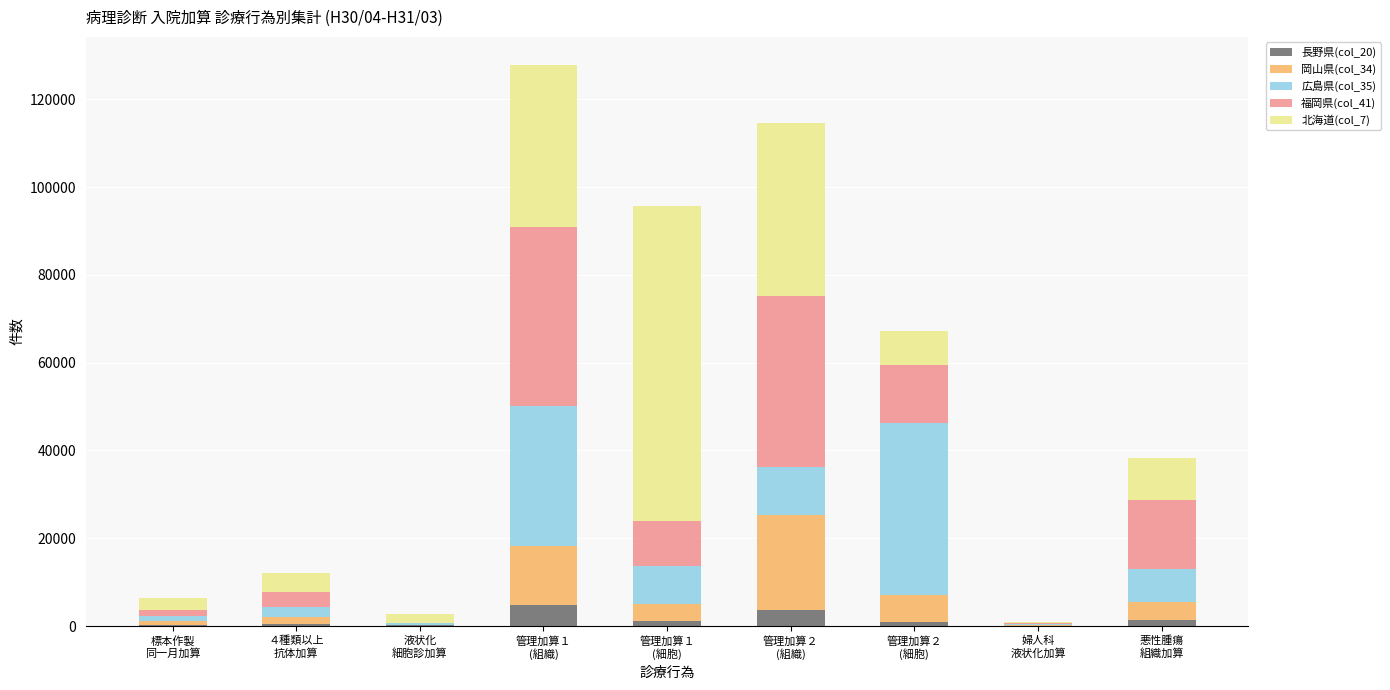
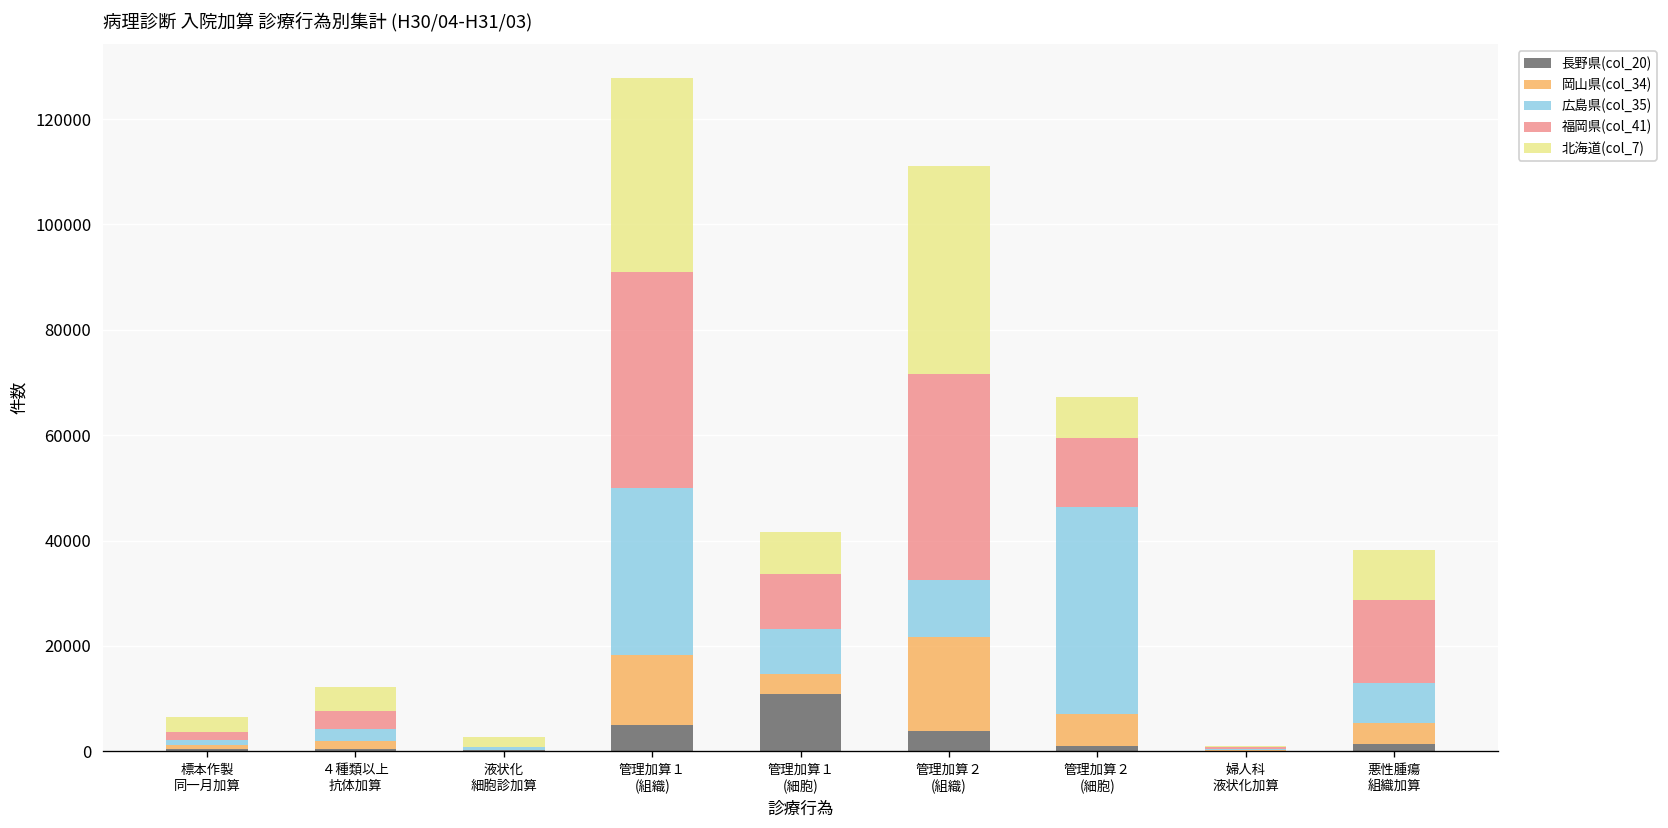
長野県(col_20), 管理加算１ (細胞): 1000 -> 11000
北海道(col_7), 管理加算１ (細胞): 72000 -> 8000
岡山県(col_34), 管理加算２ (組織): 21000 -> 18000
